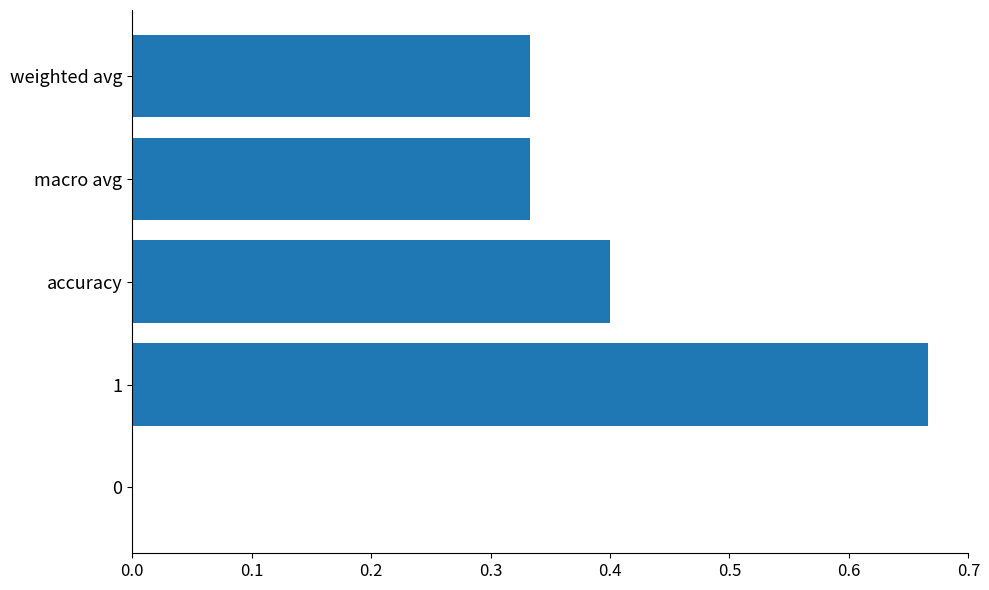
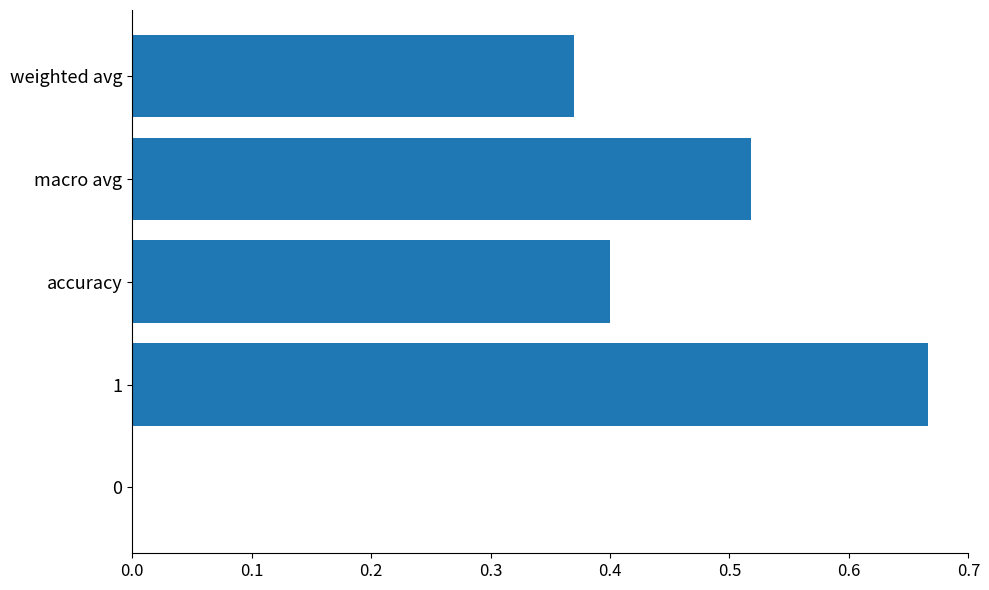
weighted avg: 0.333 -> 0.370
macro avg: 0.333 -> 0.518
